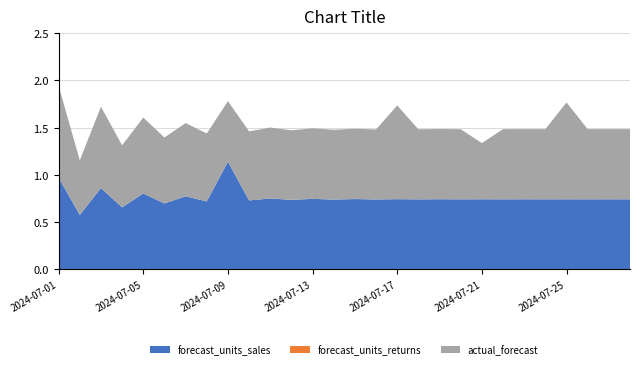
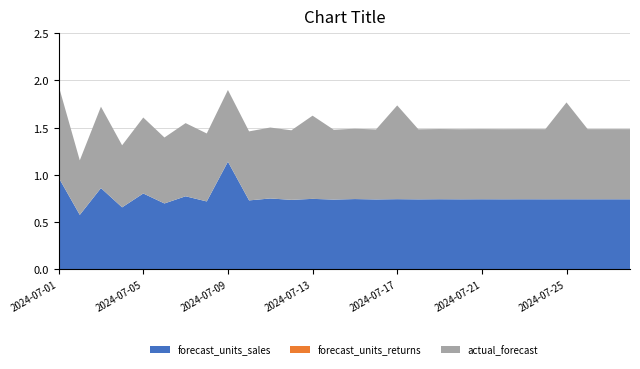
actual_forecast, 2024-07-09: 0.6 -> 0.8
actual_forecast, 2024-07-13: 0.7 -> 0.9
actual_forecast, 2024-07-21: 0.6 -> 0.7
